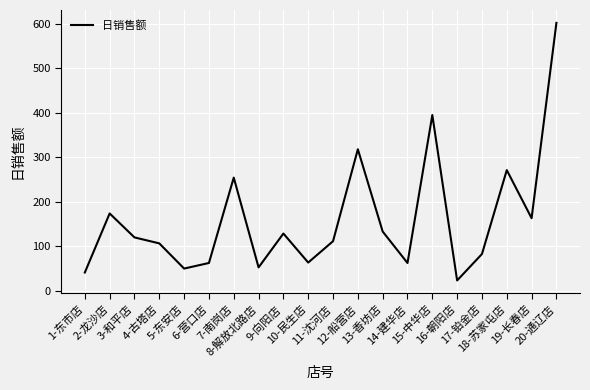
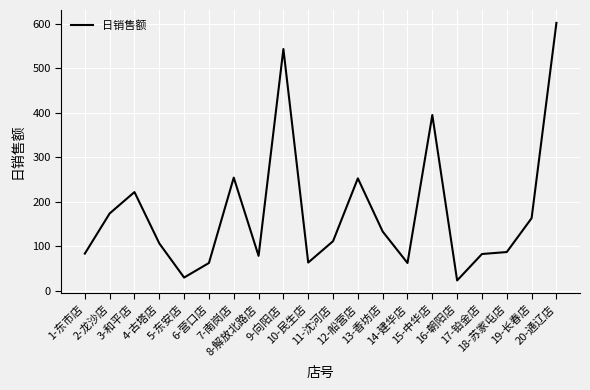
1-东市店: 40 -> 80
3-和平店: 120 -> 220
5-东安店: 50 -> 30
8-解放北路店: 50 -> 80
9-向阳店: 130 -> 540
12-船营店: 320 -> 250
18-苏家屯店: 270 -> 90
